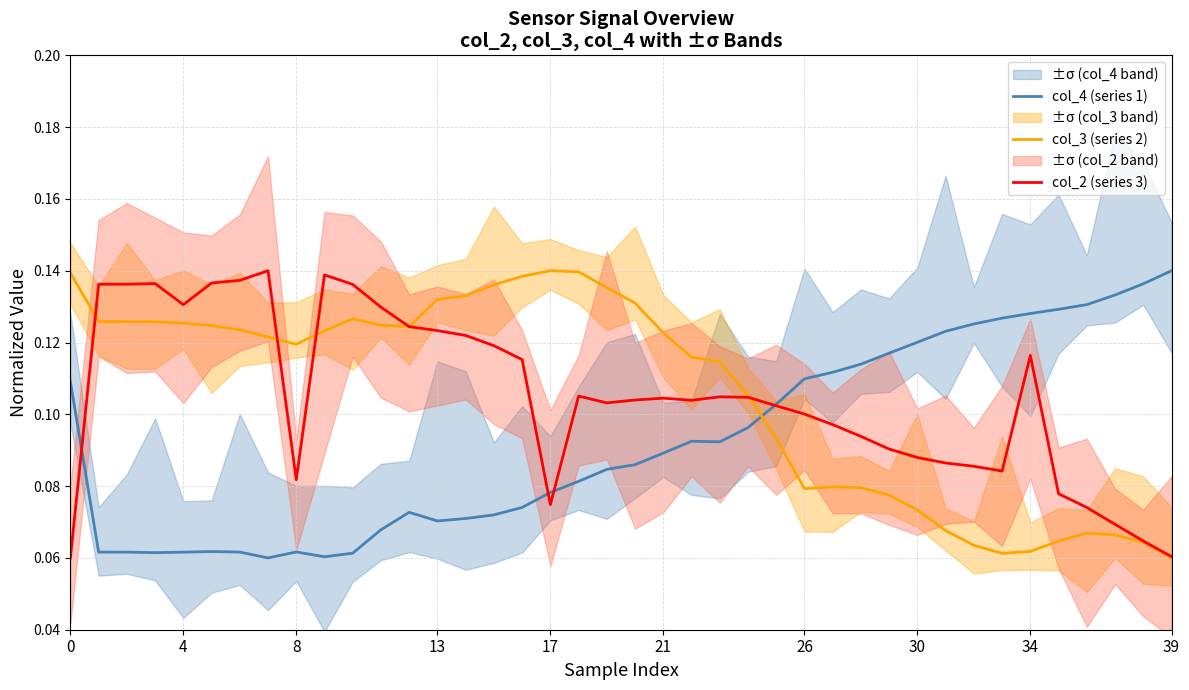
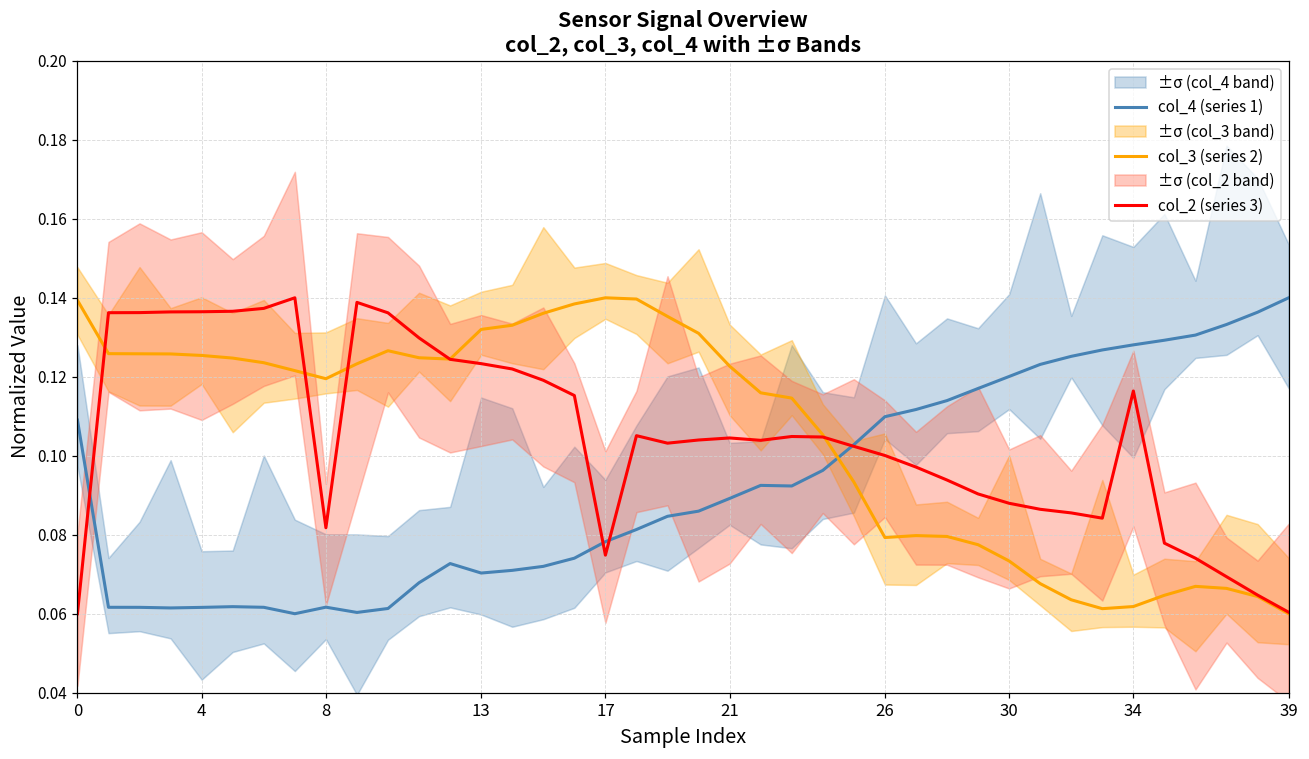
col_2 (series 3), 4: 0.131 -> 0.136
